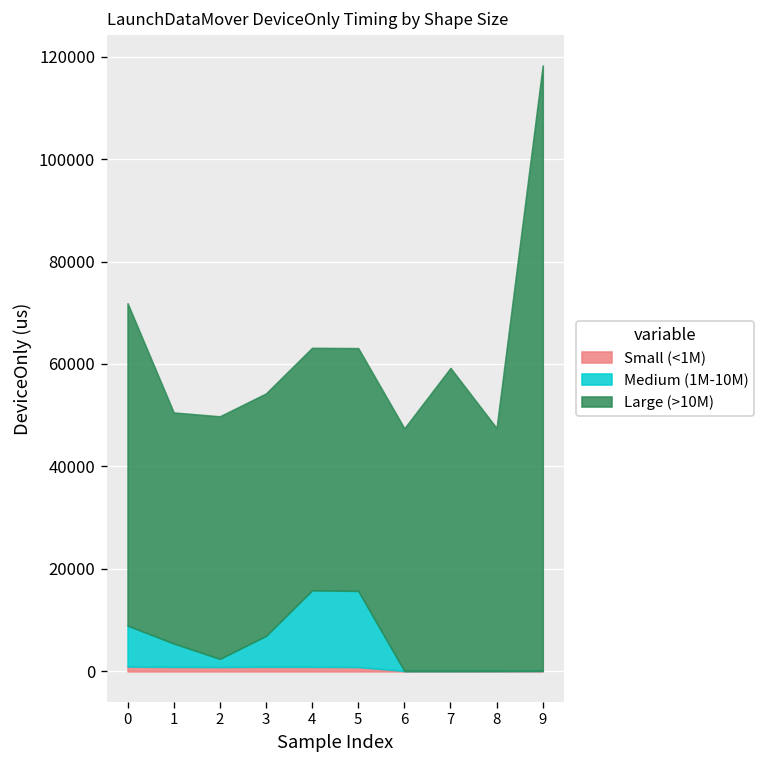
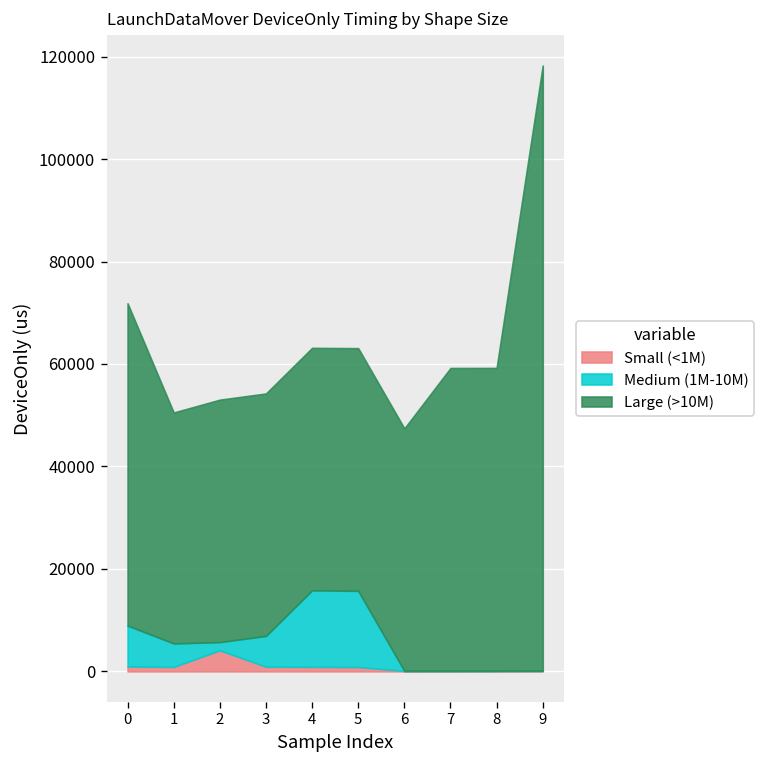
Small (<1M), 2: 1000 -> 4000
Large (>10M), 8: 47000 -> 59000
